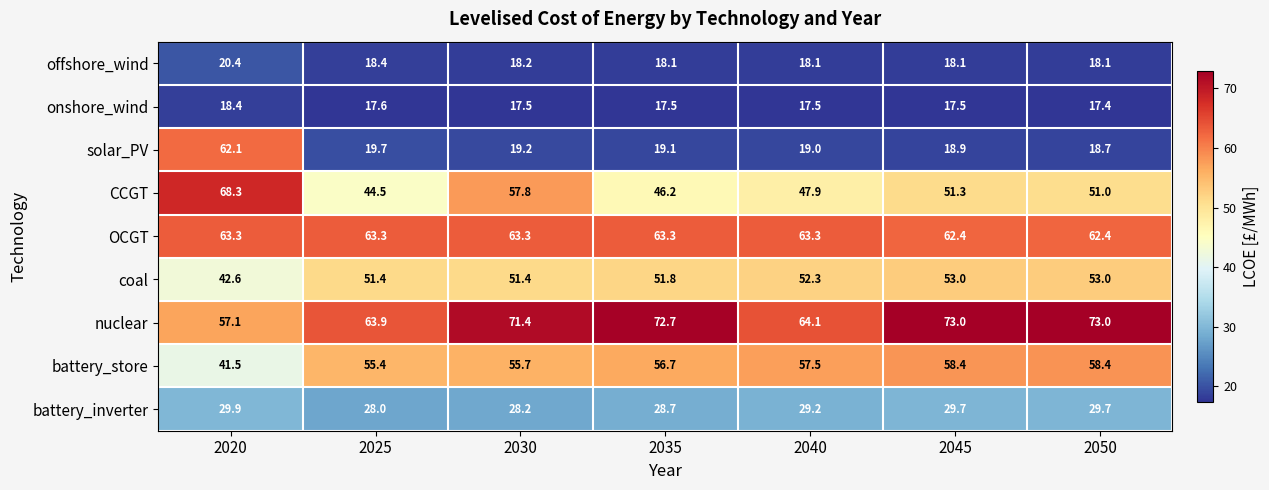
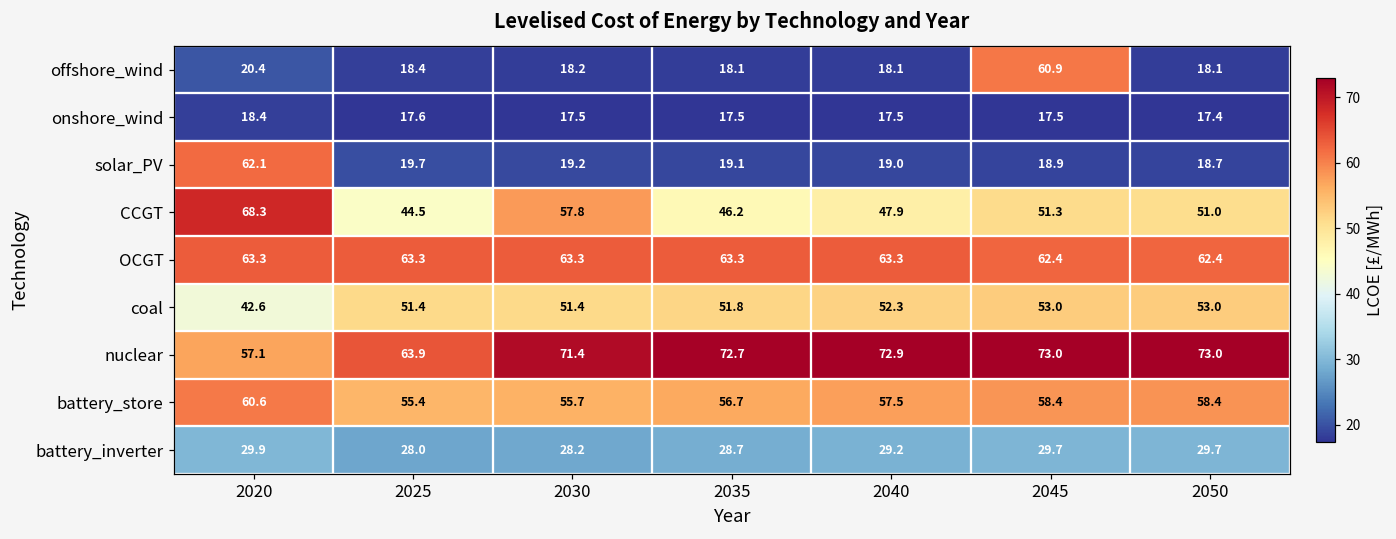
offshore_wind, 2045: 18.1 -> 60.9
nuclear, 2040: 64.1 -> 72.9
battery_store, 2020: 41.5 -> 60.6
